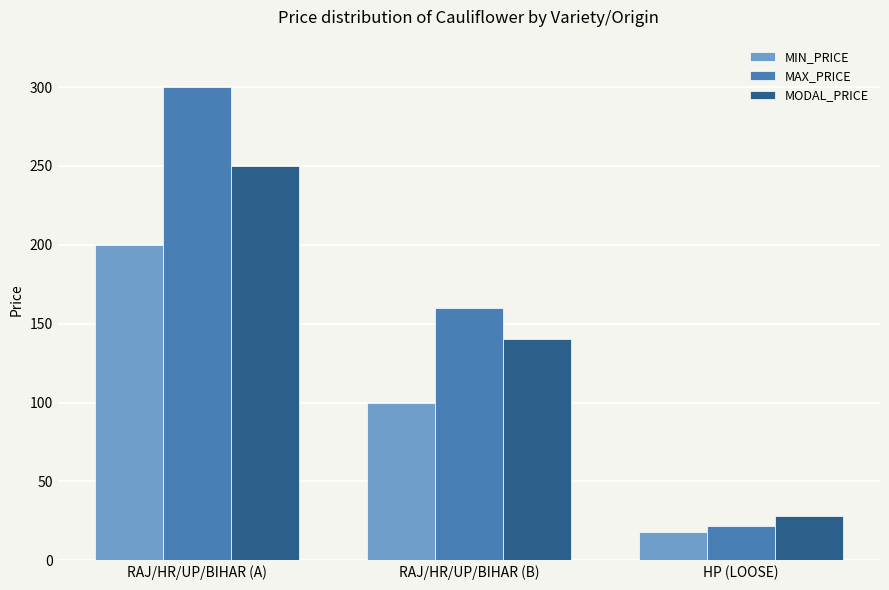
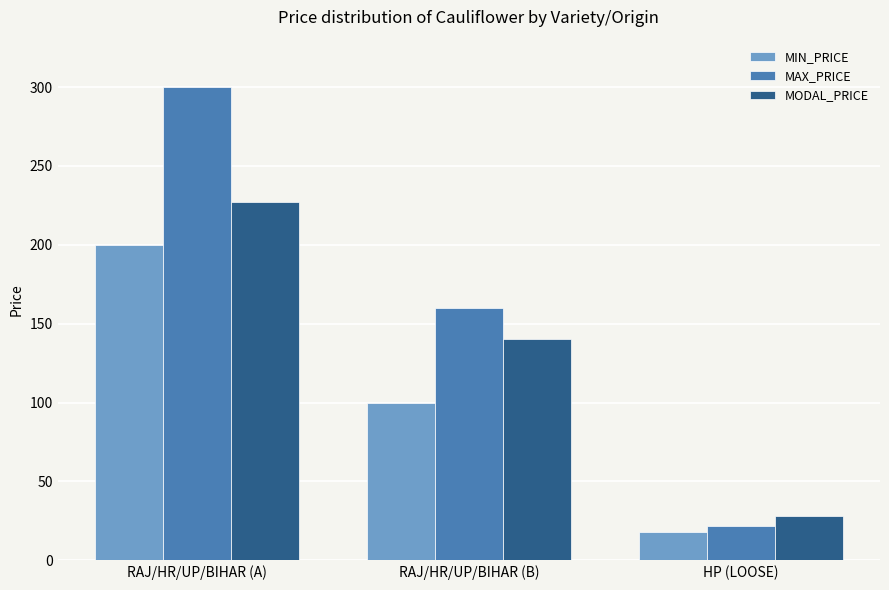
MODAL_PRICE, RAJ/HR/UP/BIHAR (A): 250 -> 227
